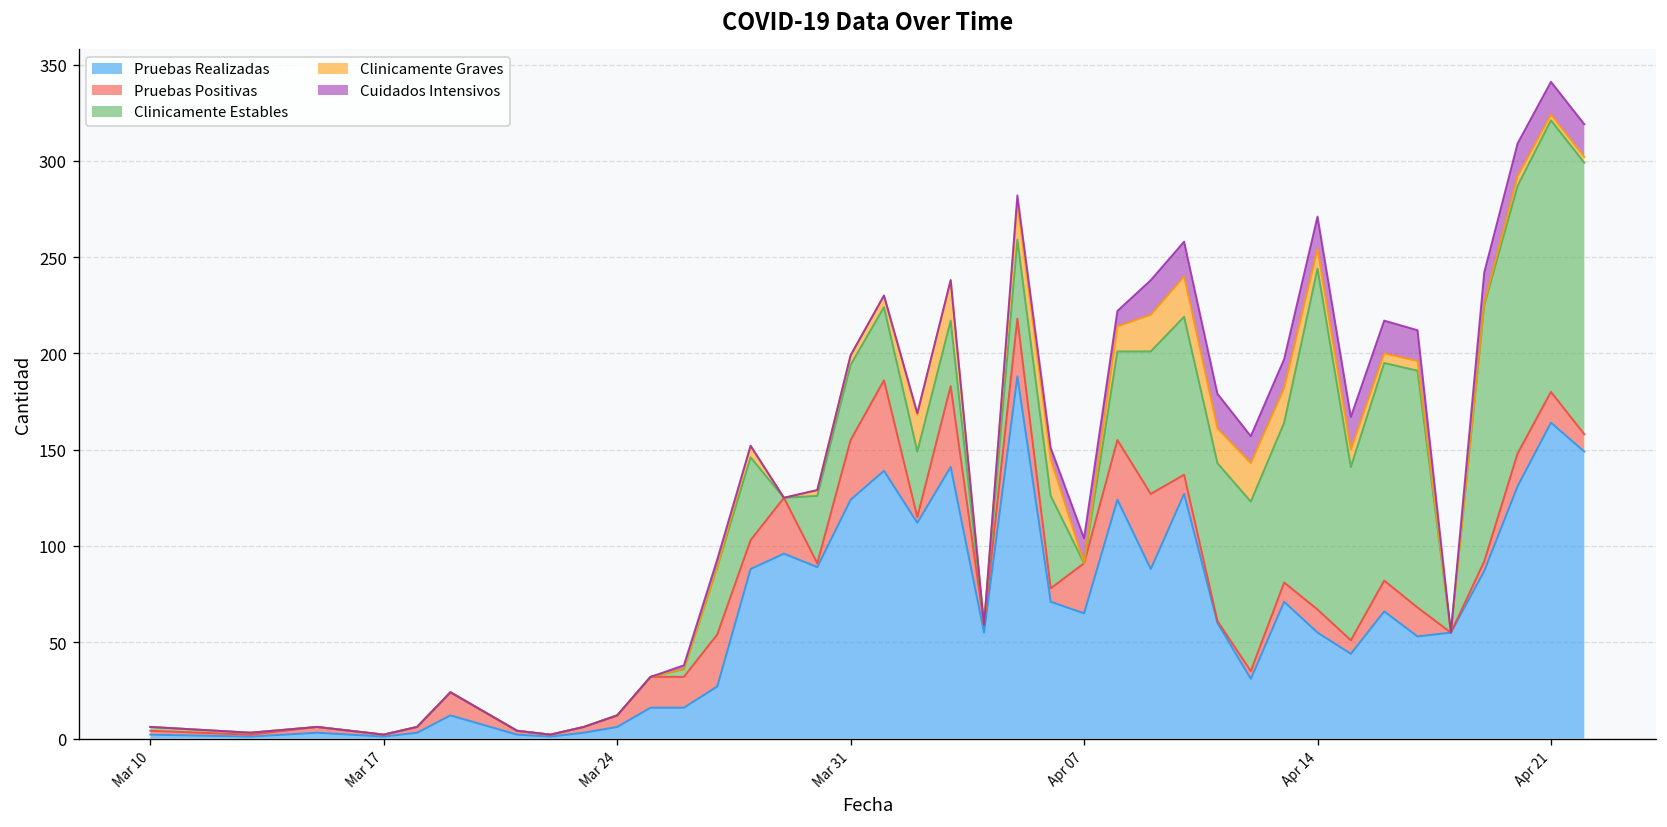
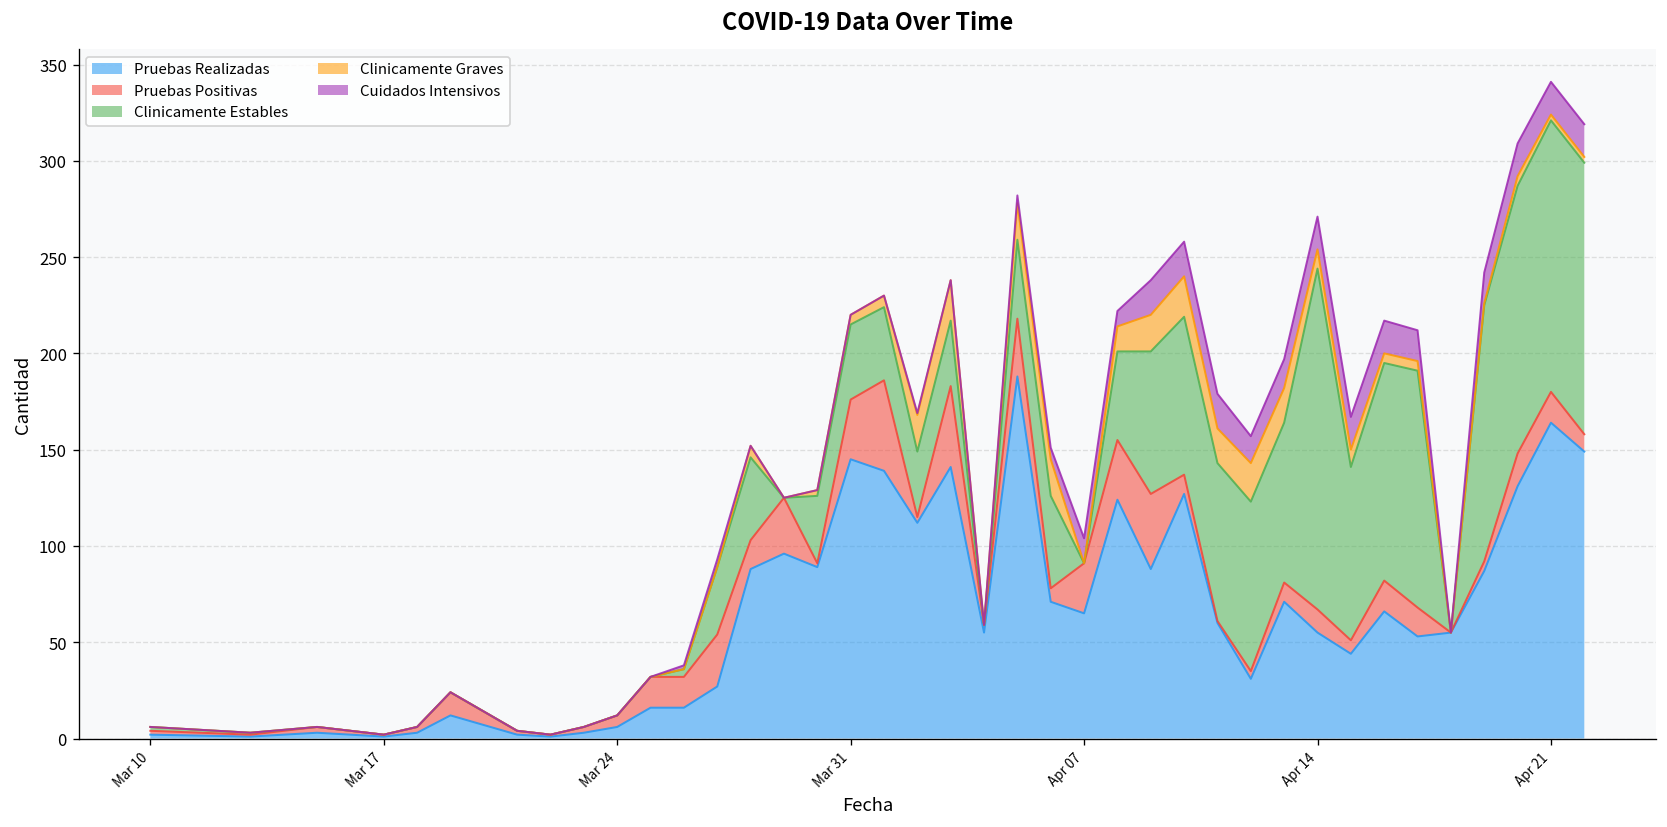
Pruebas Realizadas, Mar 31: 124 -> 145
